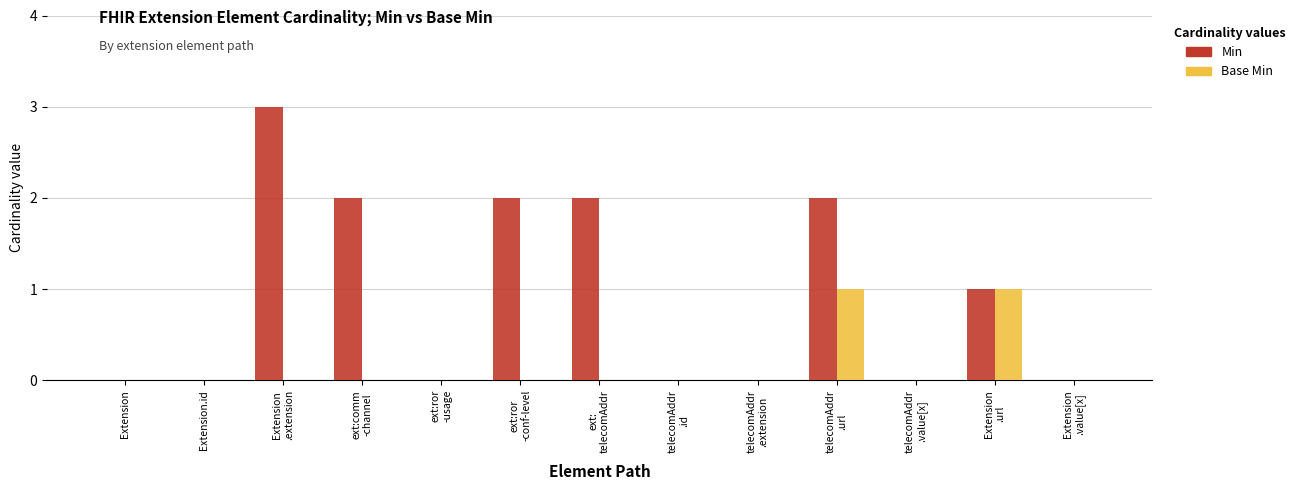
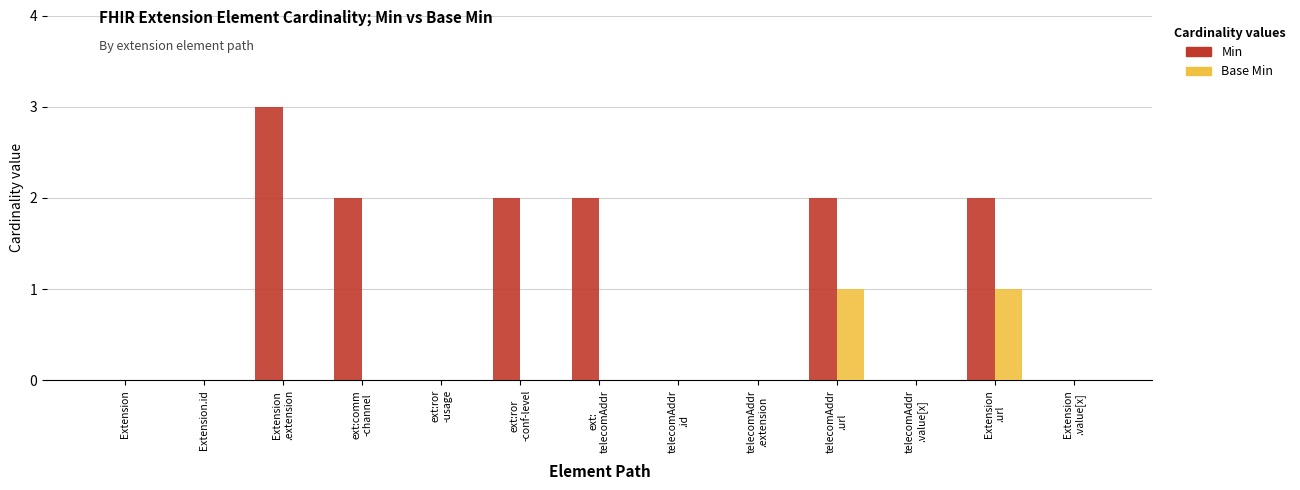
Min, Extension .url: 1 -> 2
